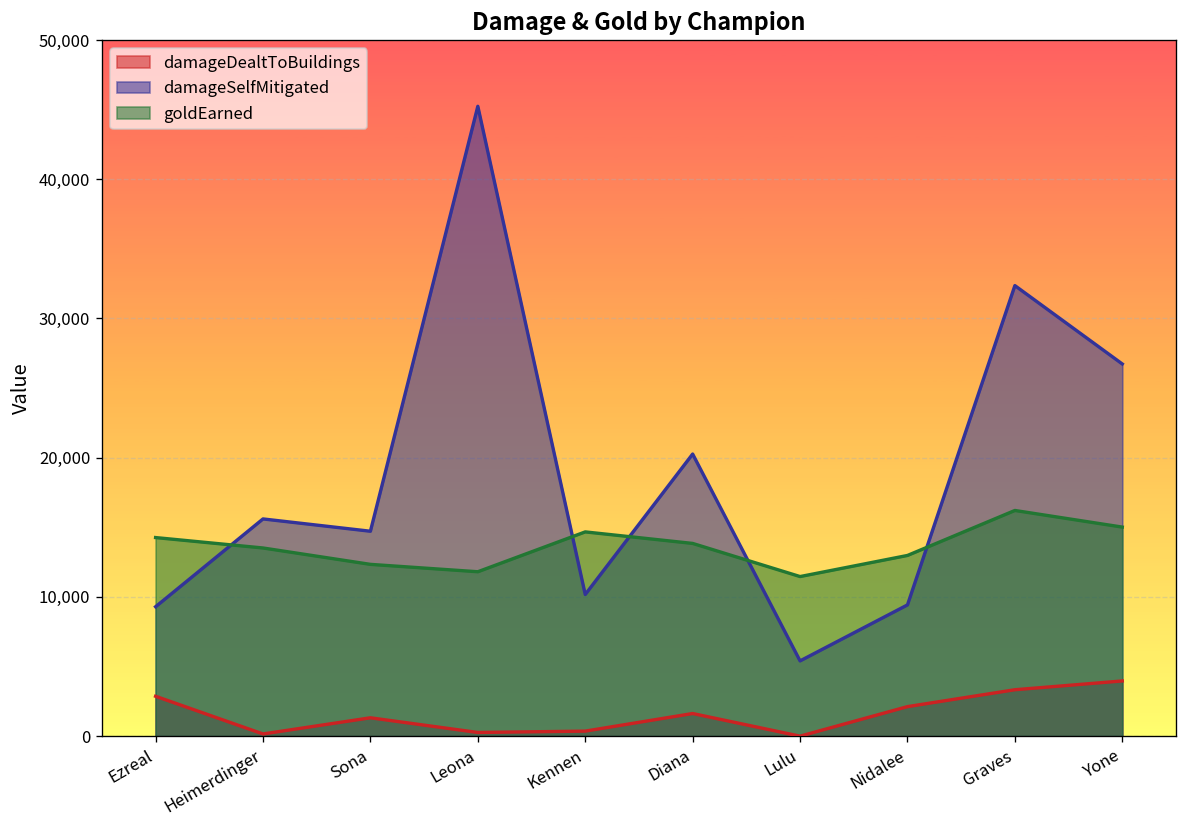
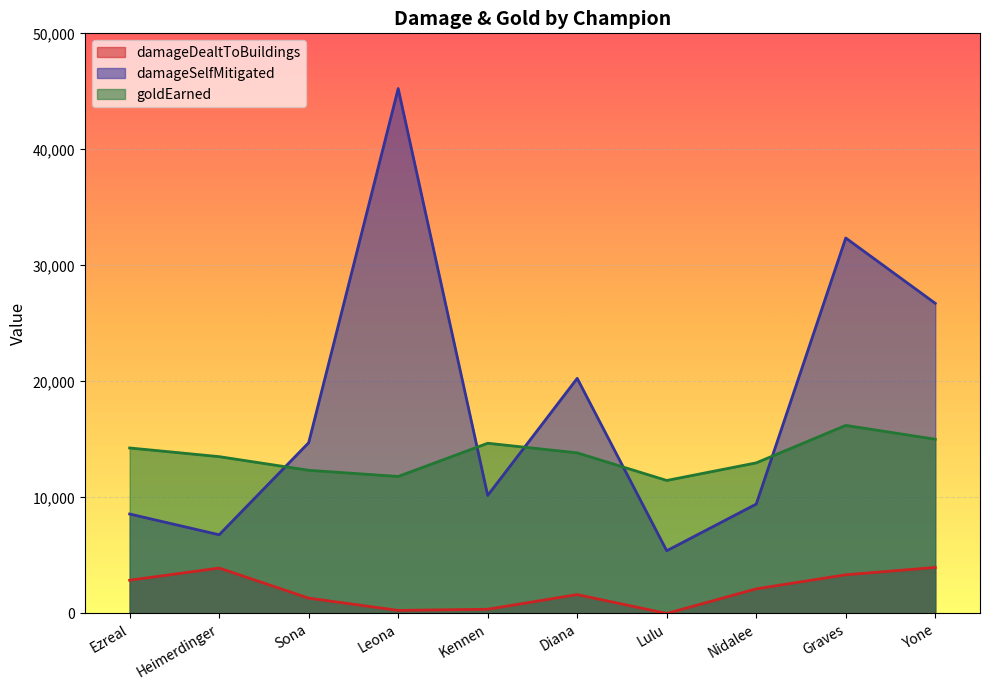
damageSelfMitigated, Ezreal: 9,300 -> 8,600
damageDealtToBuildings, Heimerdinger: 200 -> 3,900
damageSelfMitigated, Heimerdinger: 15,600 -> 6,800
